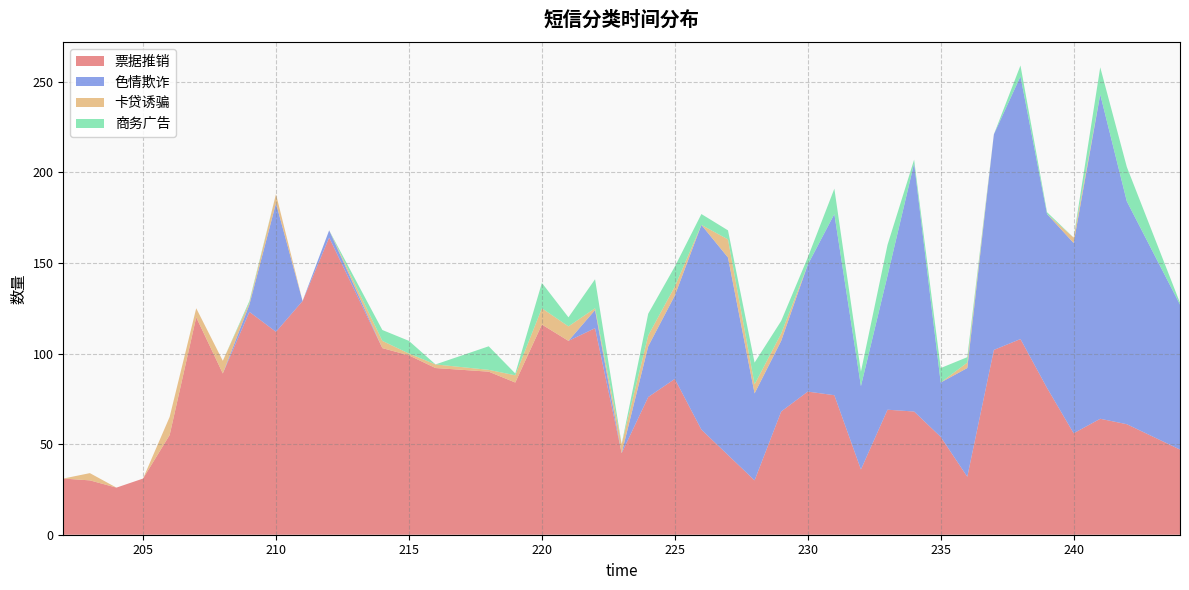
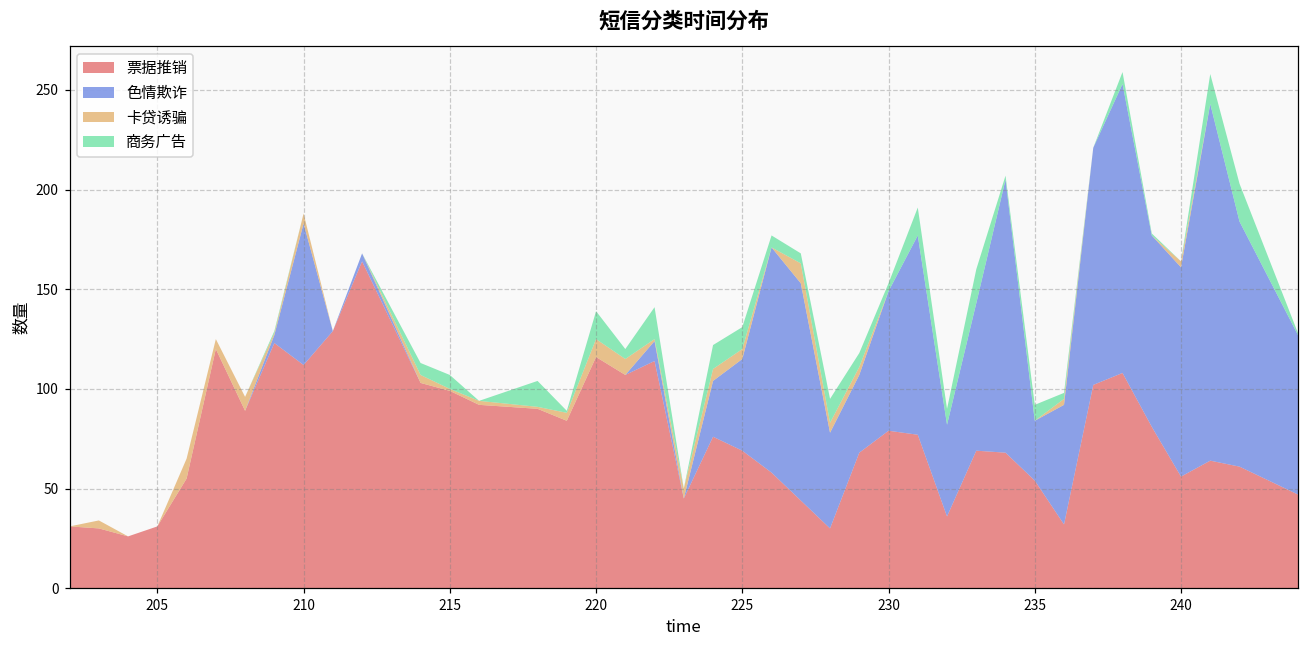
票据推销, 225: 86 -> 69
